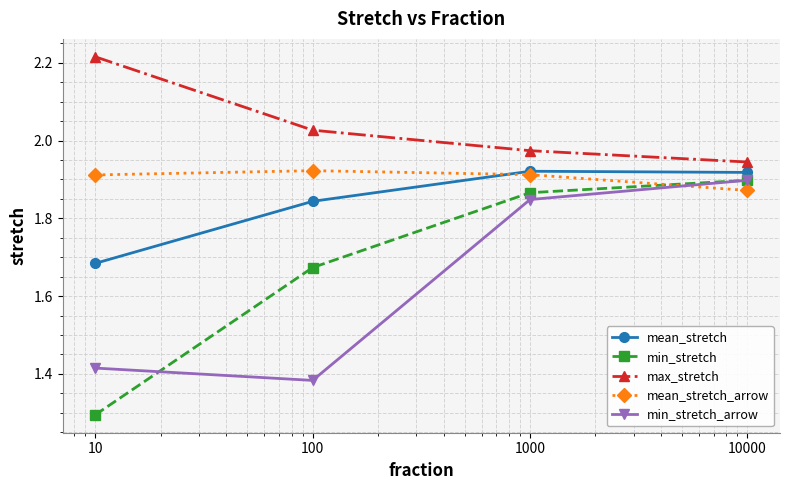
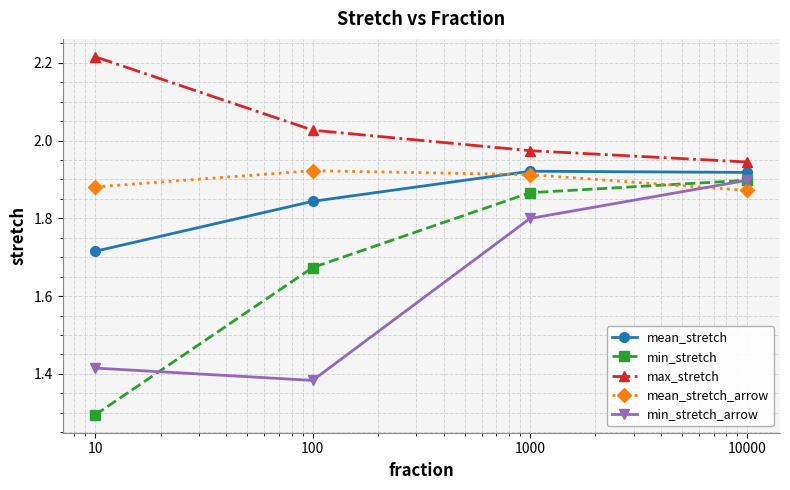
mean_stretch, 10: 1.68 -> 1.72
mean_stretch_arrow, 10: 1.91 -> 1.88
min_stretch_arrow, 1000: 1.85 -> 1.80
